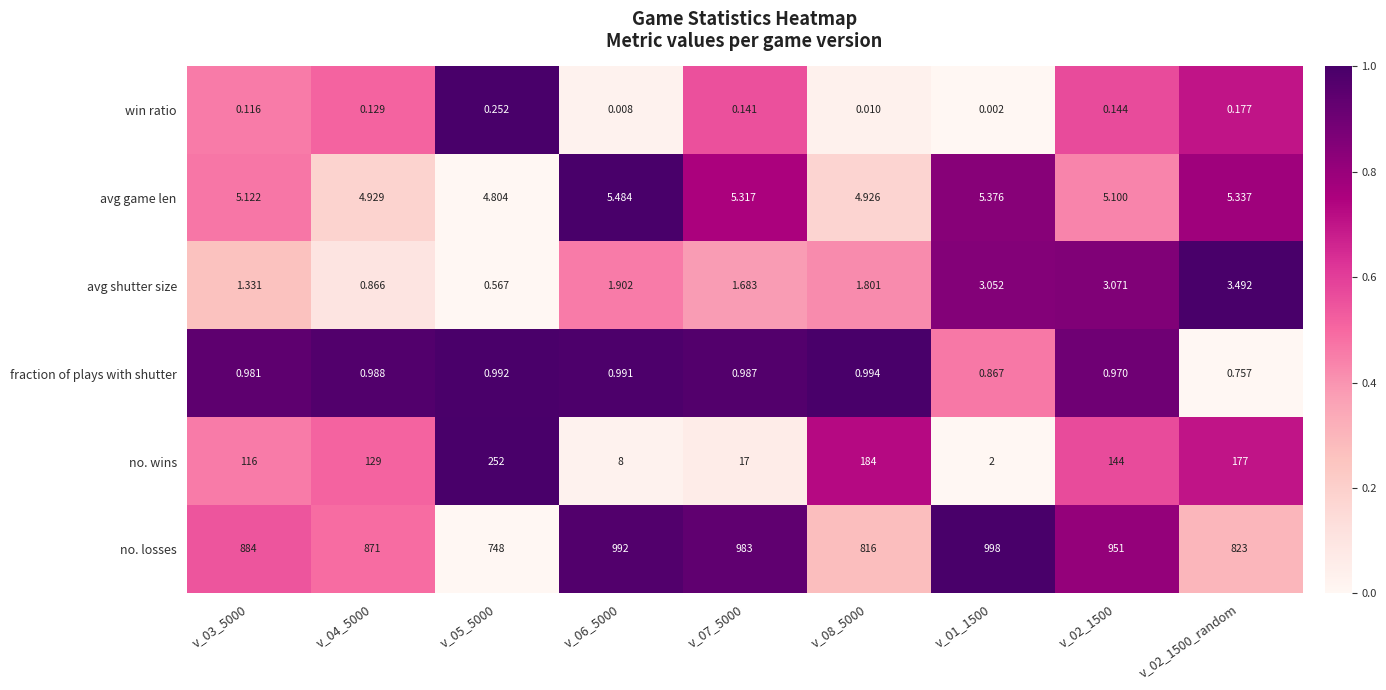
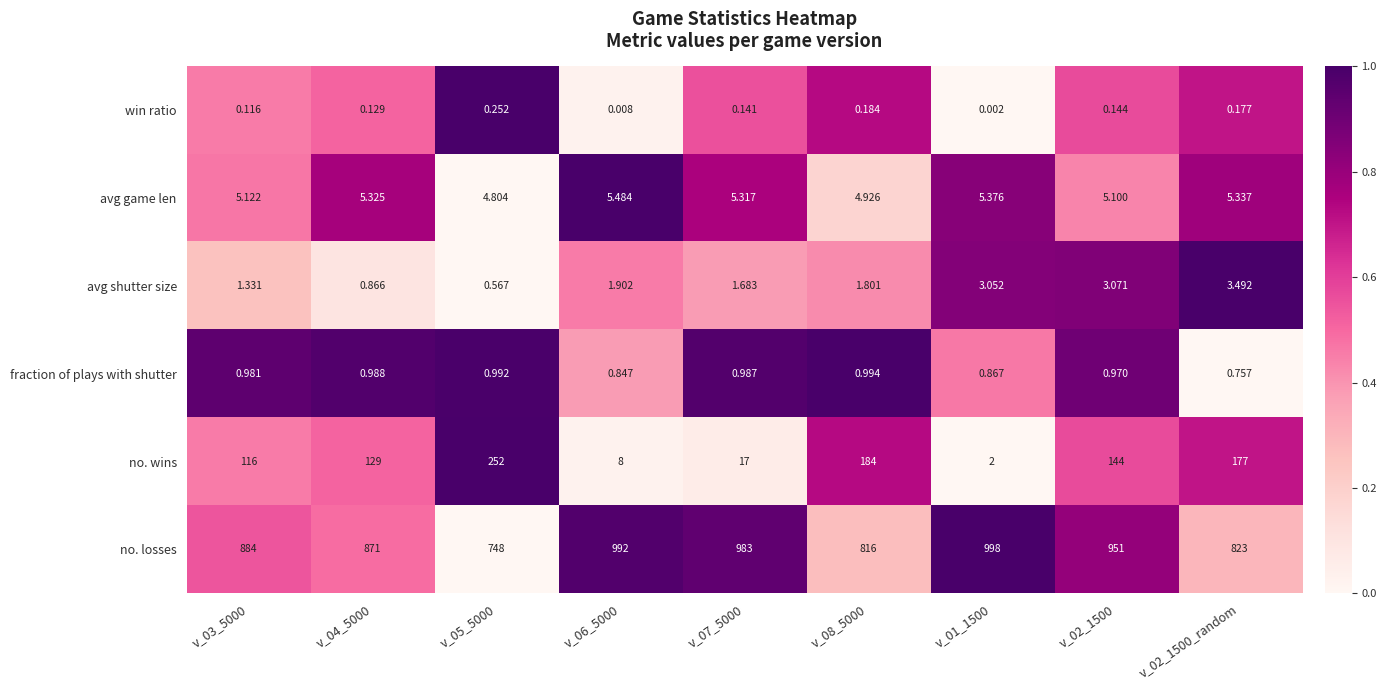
win ratio, v_08_5000: 0.010 -> 0.184
avg game len, v_04_5000: 4.929 -> 5.325
fraction of plays with shutter, v_06_5000: 0.991 -> 0.847
